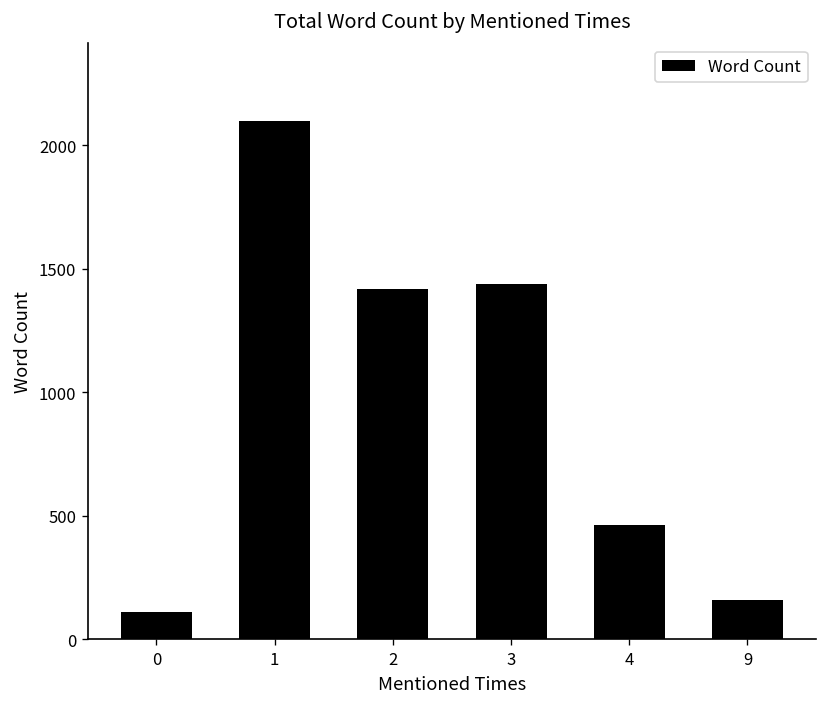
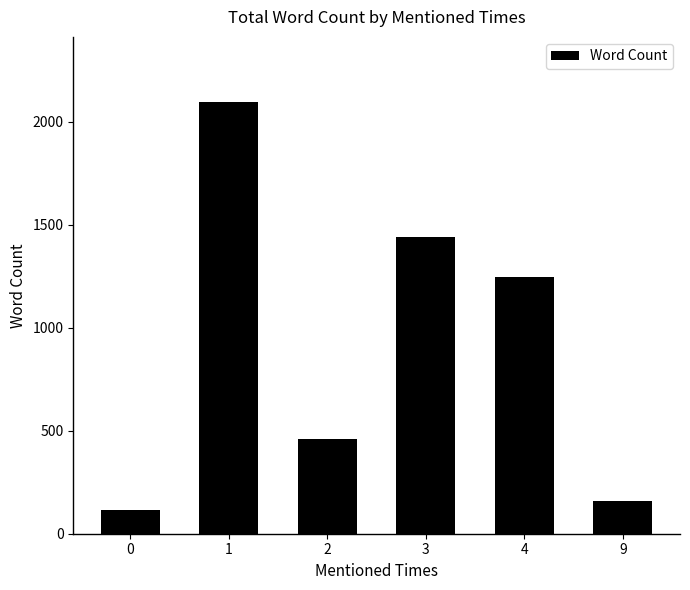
2: 1420 -> 460
4: 460 -> 1250
